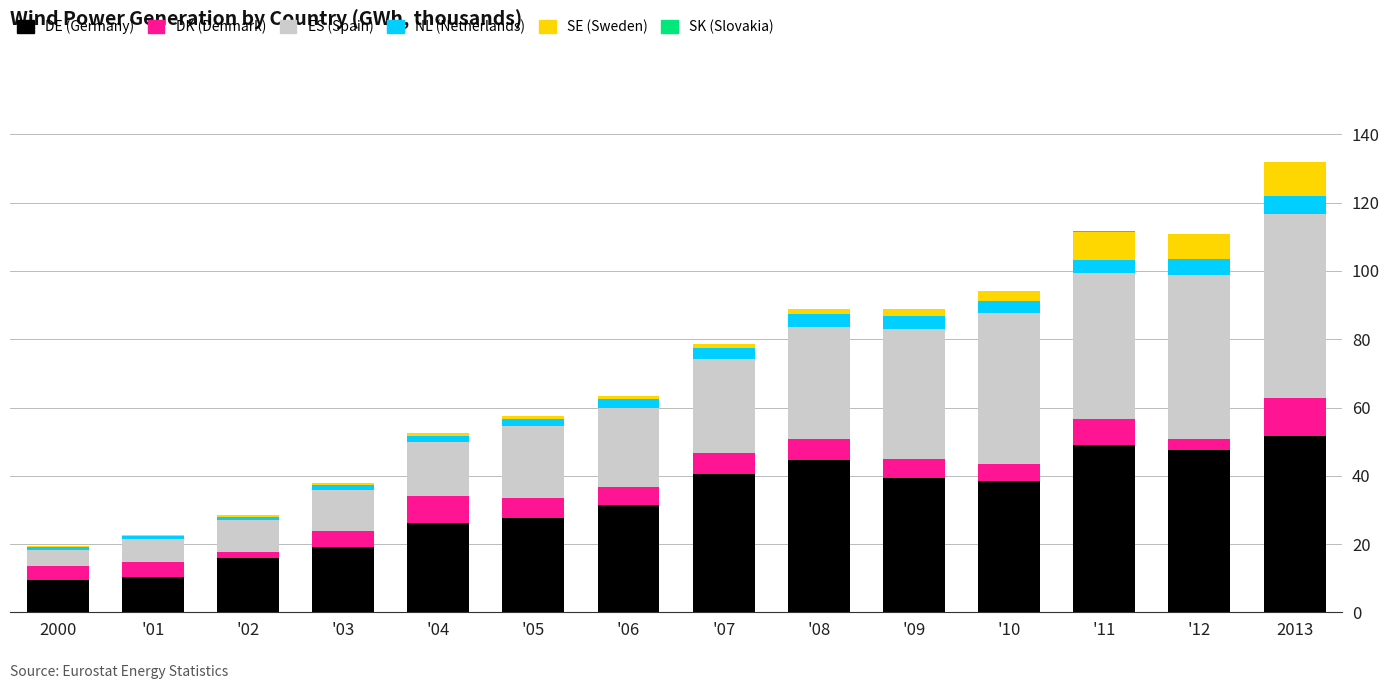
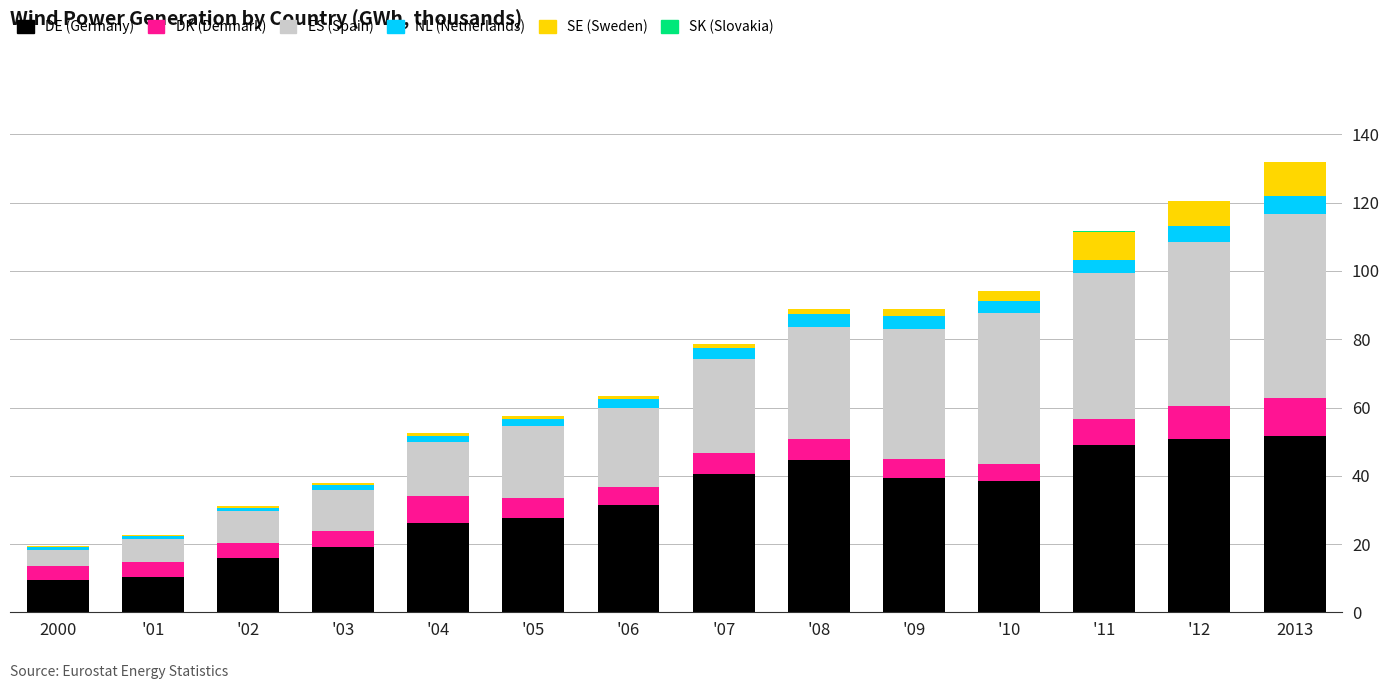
DK (Denmark), '02: 2 -> 5
DE (Germany), '12: 47 -> 51
DK (Denmark), '12: 3 -> 10
